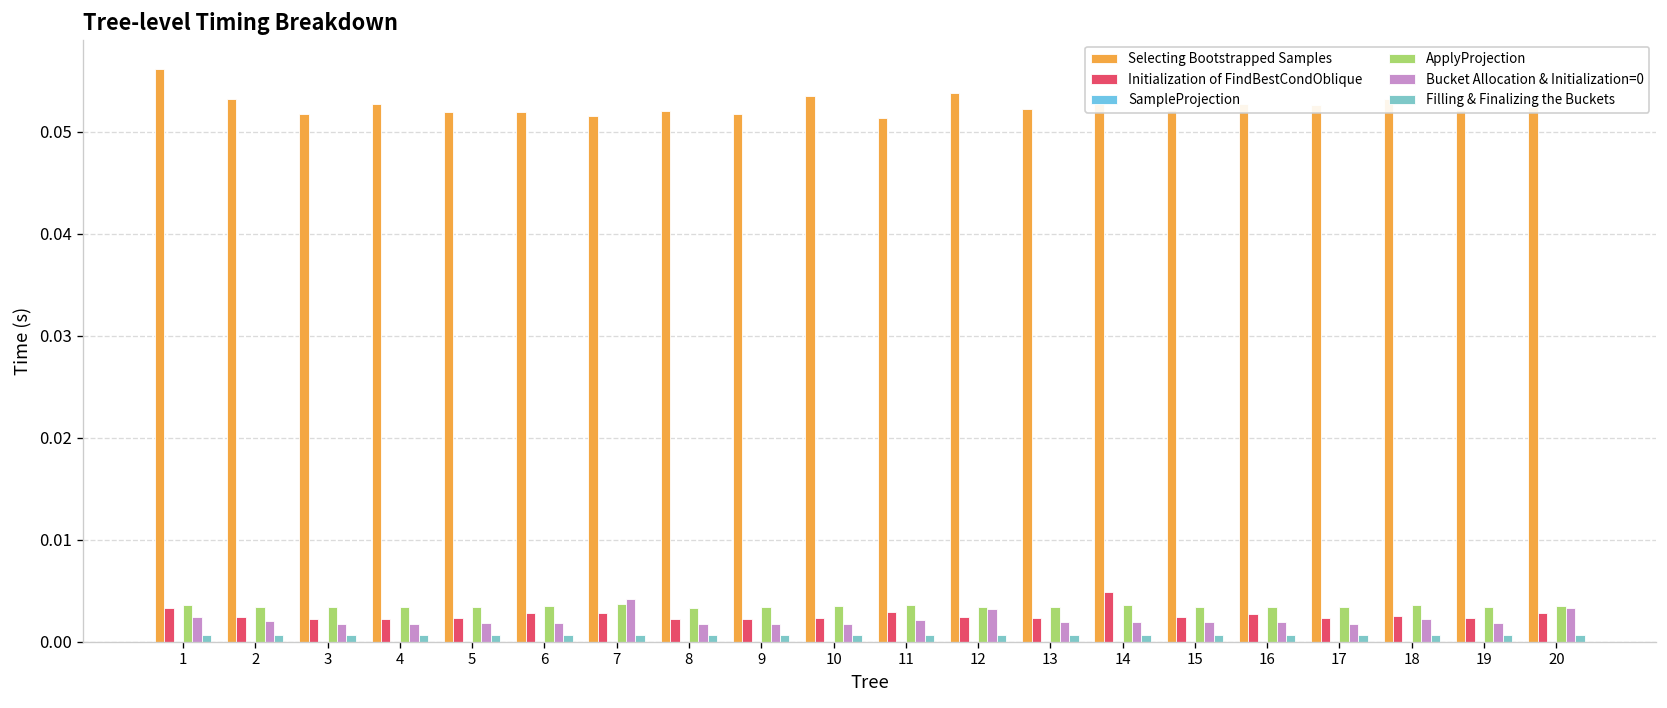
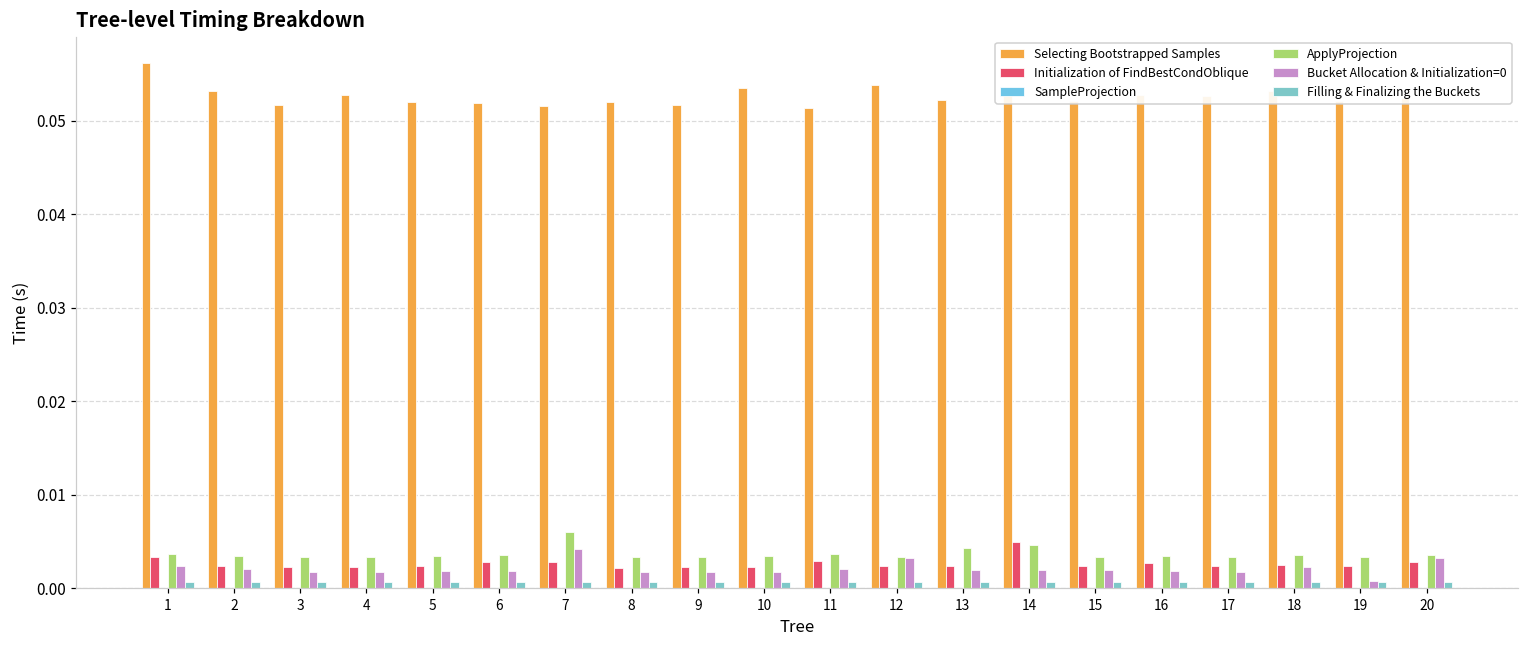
ApplyProjection, 7: 0.004 -> 0.006
ApplyProjection, 13: 0.003 -> 0.004
ApplyProjection, 14: 0.004 -> 0.005
Bucket Allocation & Initialization=0, 19: 0.002 -> 0.001
